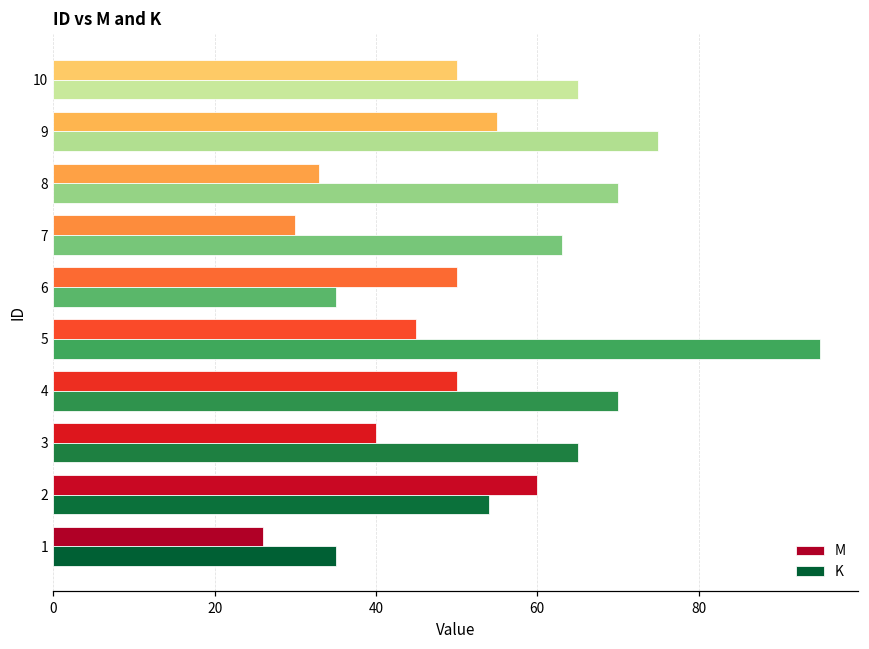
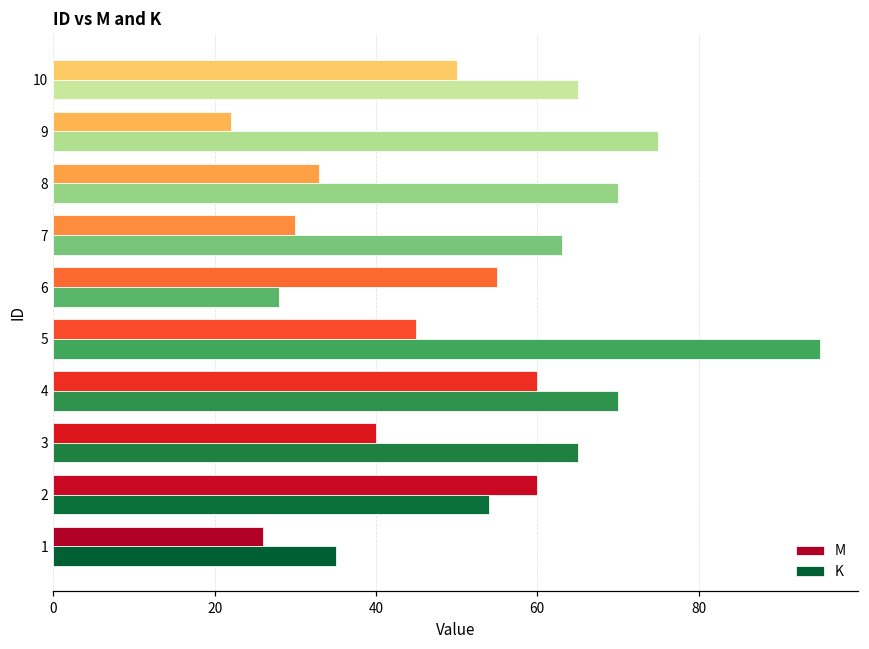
M, 9: 55 -> 22
M, 6: 50 -> 55
K, 6: 35 -> 28
M, 4: 50 -> 60
